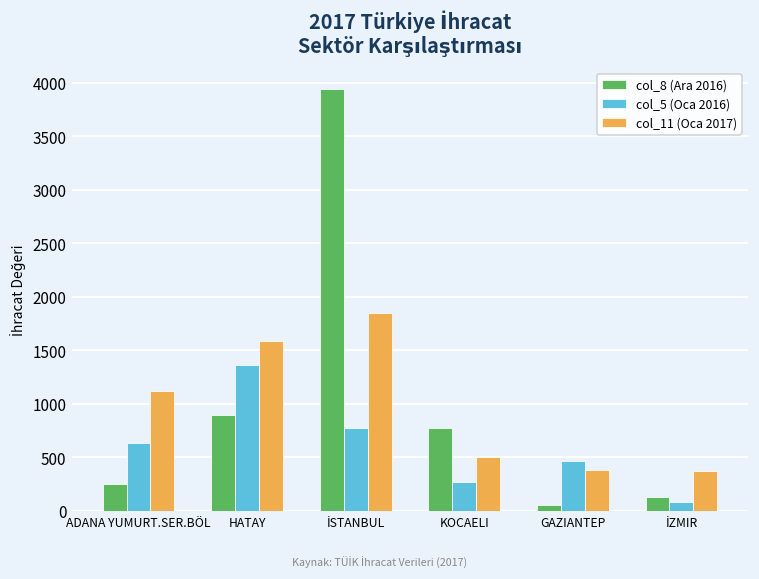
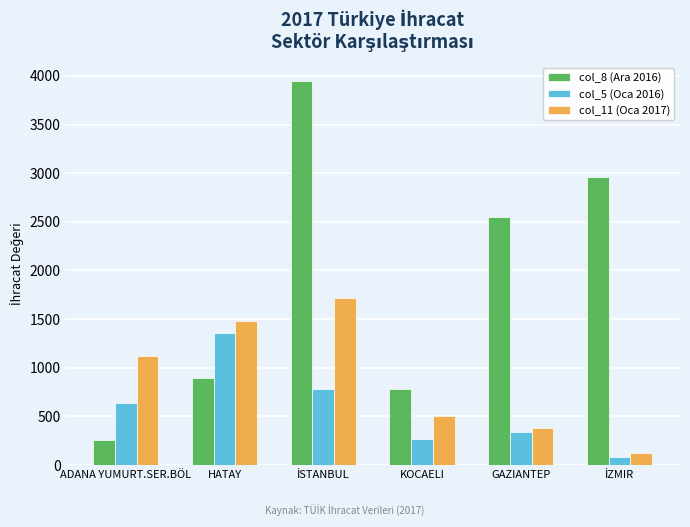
col_11 (Oca 2017), HATAY: 1600 -> 1500
col_11 (Oca 2017), İSTANBUL: 1800 -> 1700
col_8 (Ara 2016), GAZIANTEP: 100 -> 2500
col_5 (Oca 2016), GAZIANTEP: 500 -> 300
col_8 (Ara 2016), İZMIR: 100 -> 3000
col_11 (Oca 2017), İZMIR: 400 -> 100
